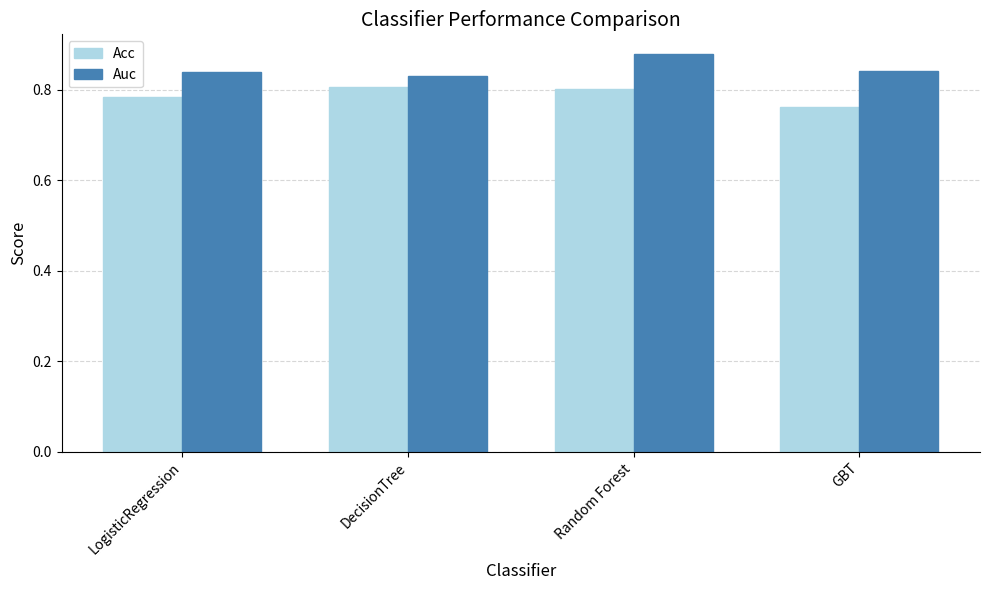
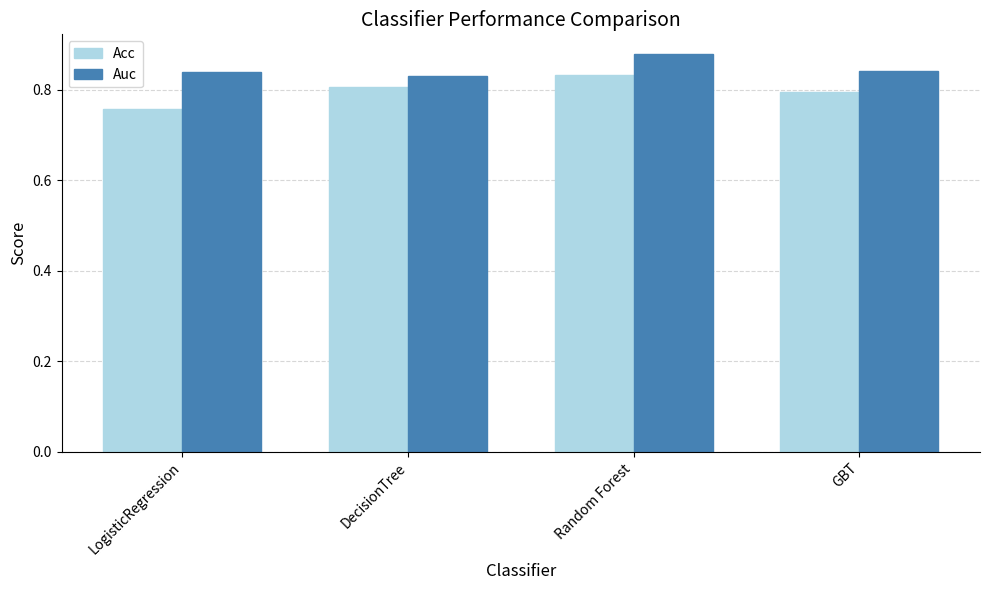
Acc, LogisticRegression: 0.78 -> 0.76
Acc, Random Forest: 0.80 -> 0.83
Acc, GBT: 0.76 -> 0.80
